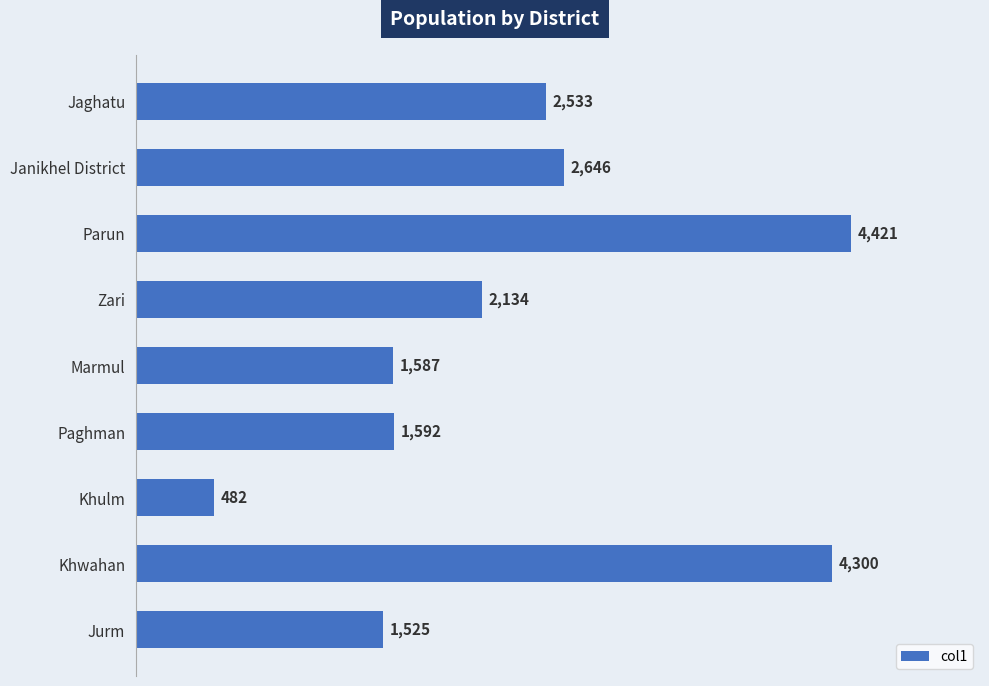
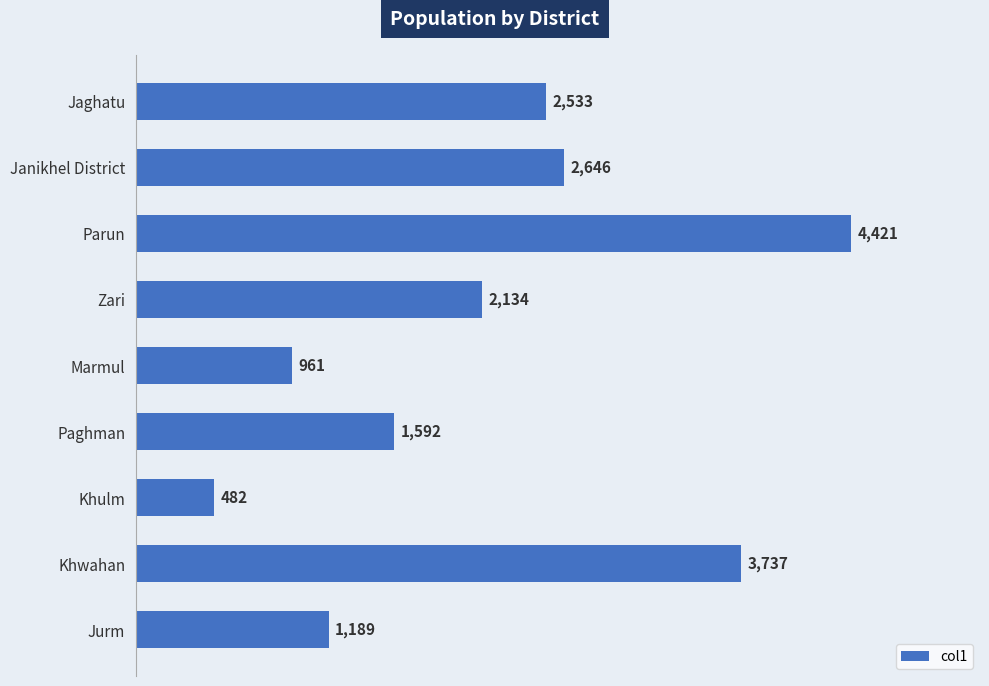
Marmul: 1,587 -> 961
Khwahan: 4,300 -> 3,737
Jurm: 1,525 -> 1,189
